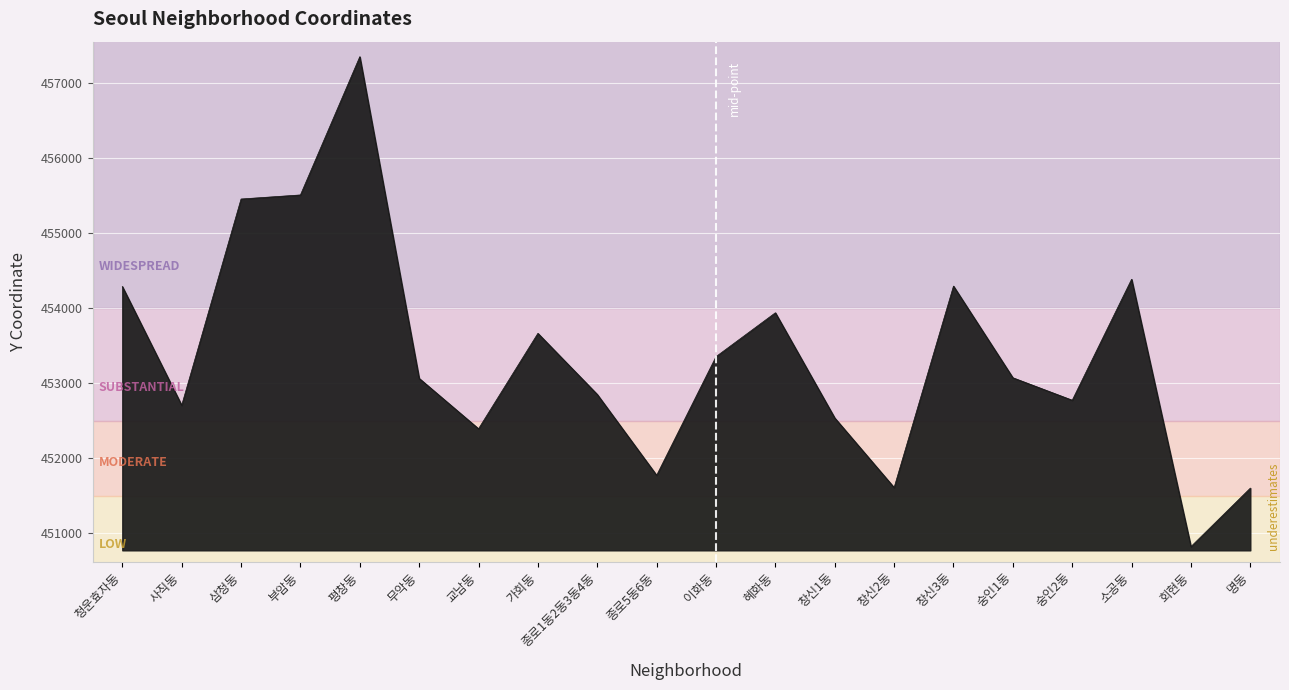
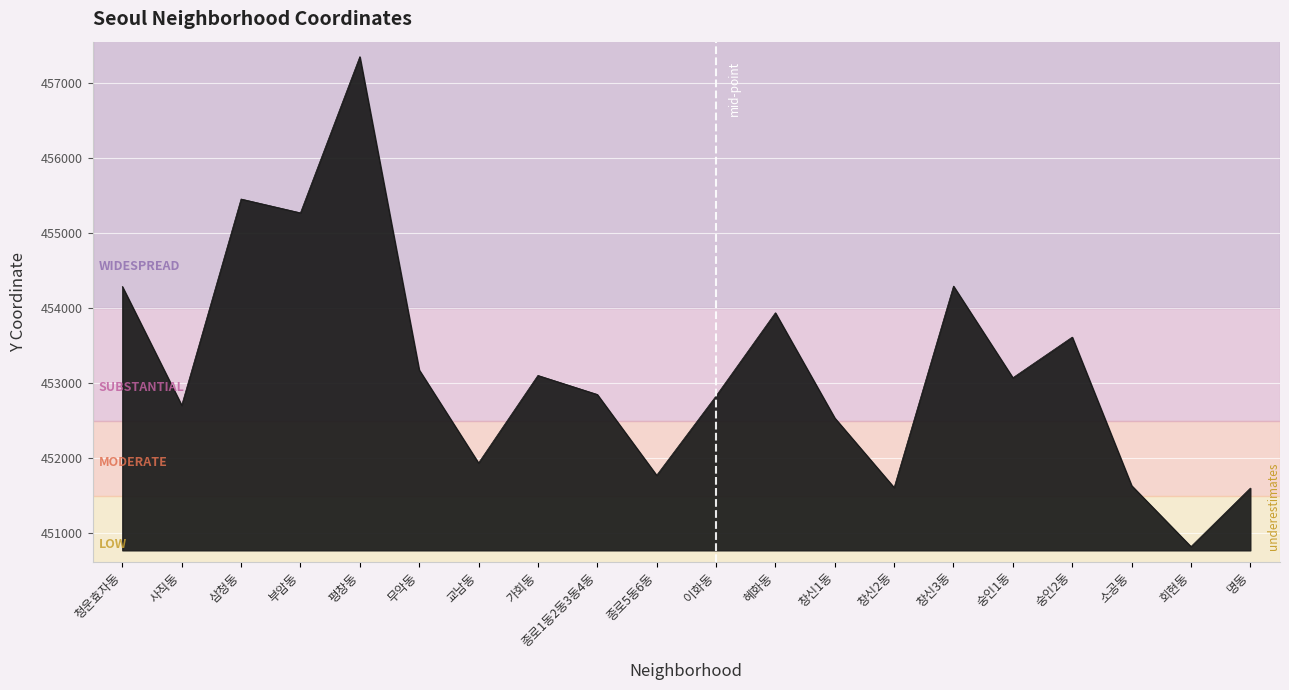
부암동: 455500 -> 455300
무악동: 453100 -> 453200
교남동: 452400 -> 451900
가회동: 453700 -> 453100
이화동: 453400 -> 452800
숭인2동: 452800 -> 453600
소공동: 454400 -> 451600
